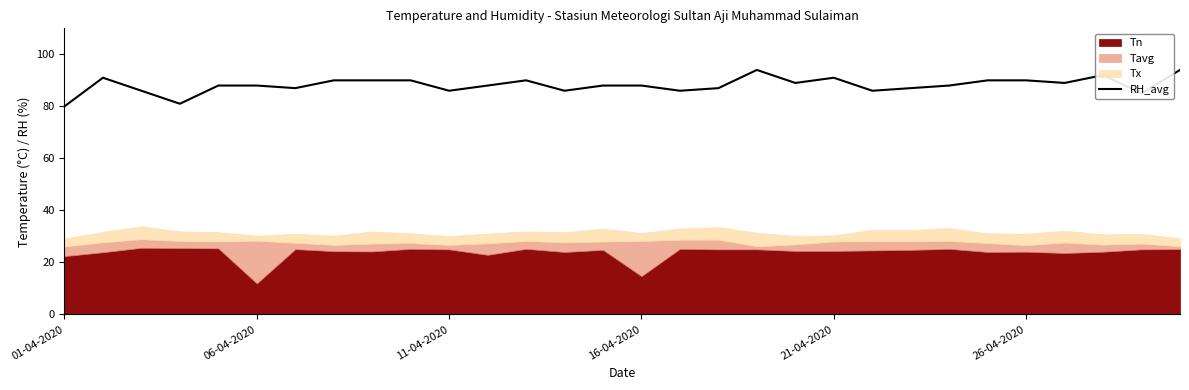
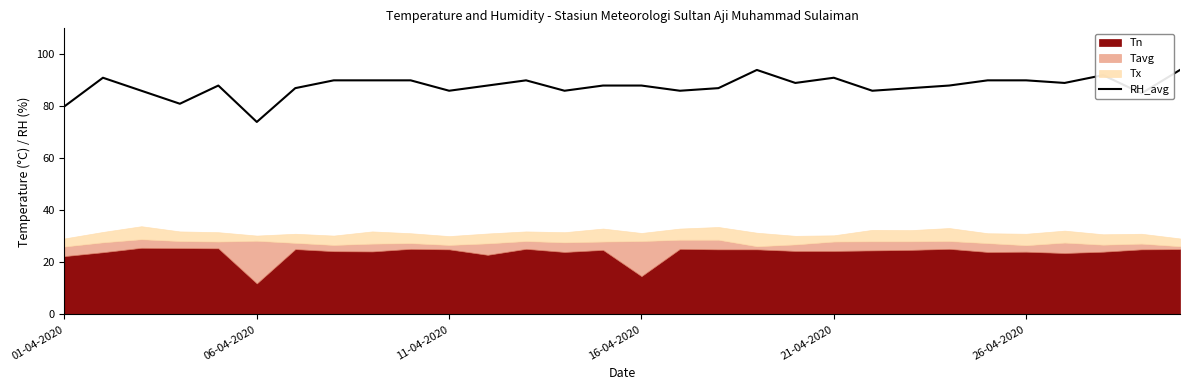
RH_avg, 06-04-2020: 88 -> 74
